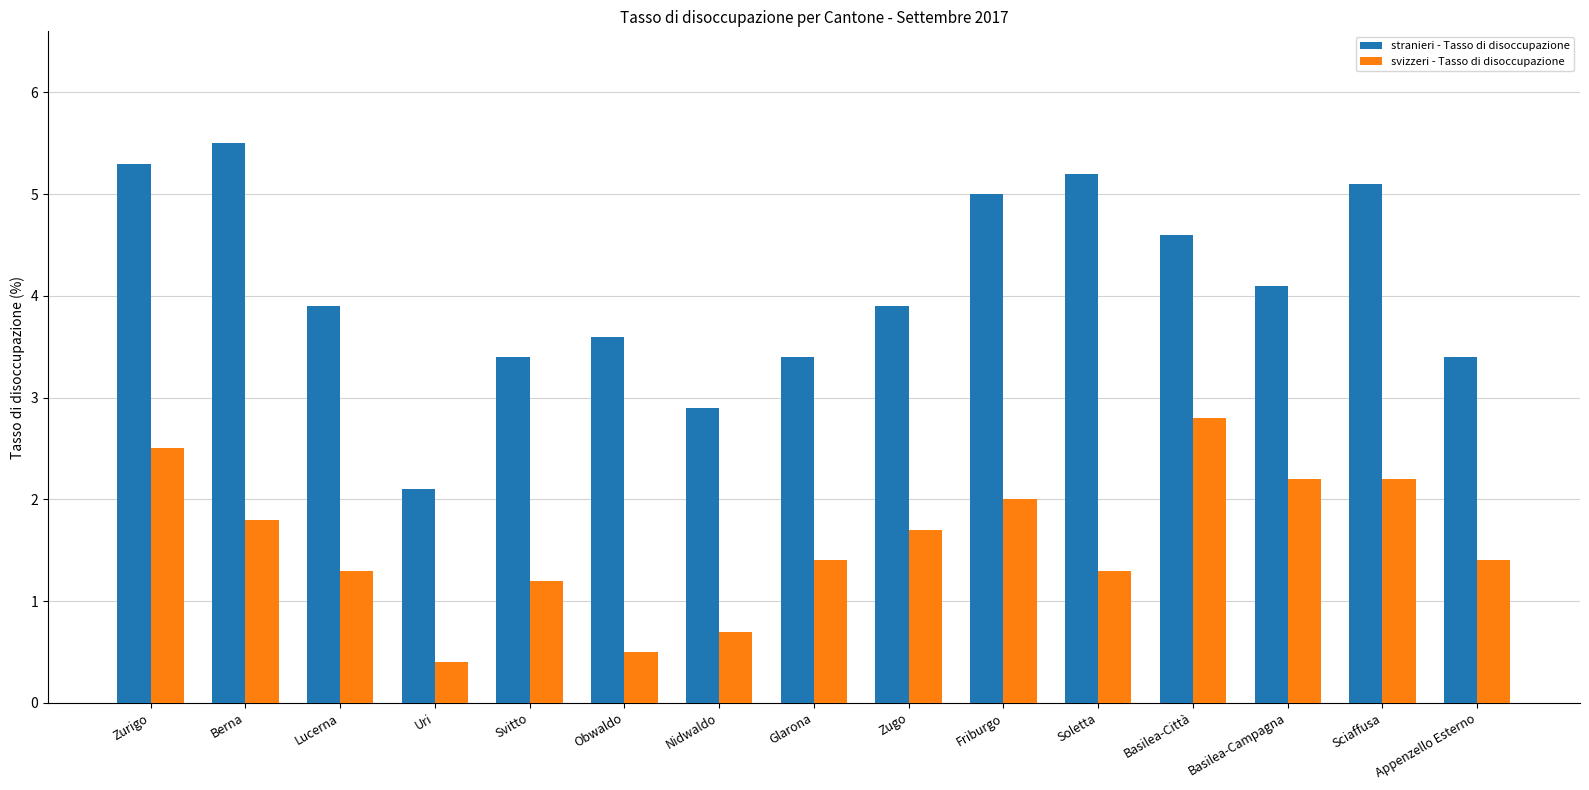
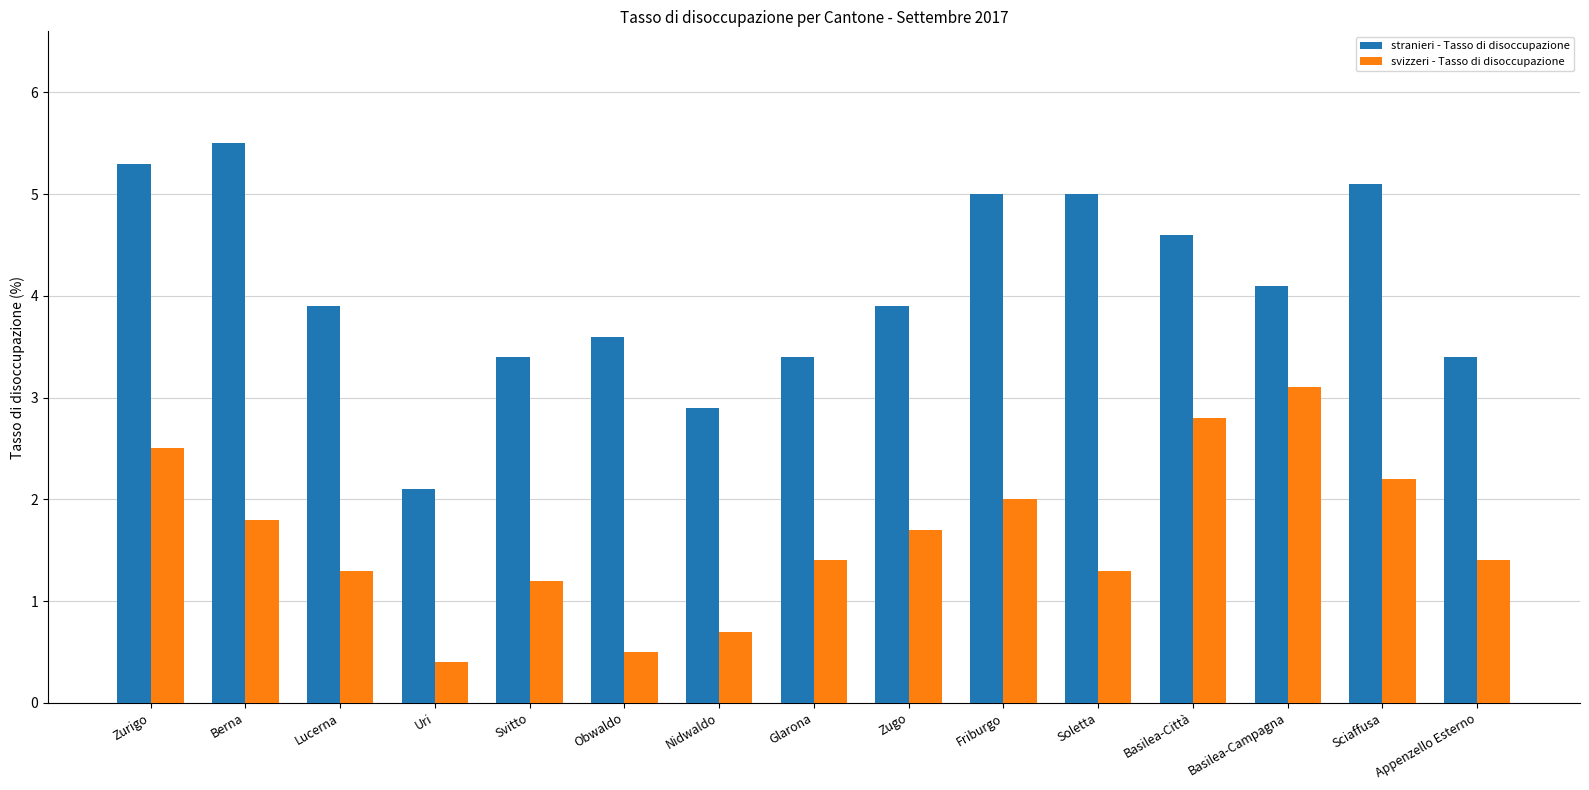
stranieri - Tasso di disoccupazione, Soletta: 5.2 -> 5.0
svizzeri - Tasso di disoccupazione, Basilea-Campagna: 2.2 -> 3.1
